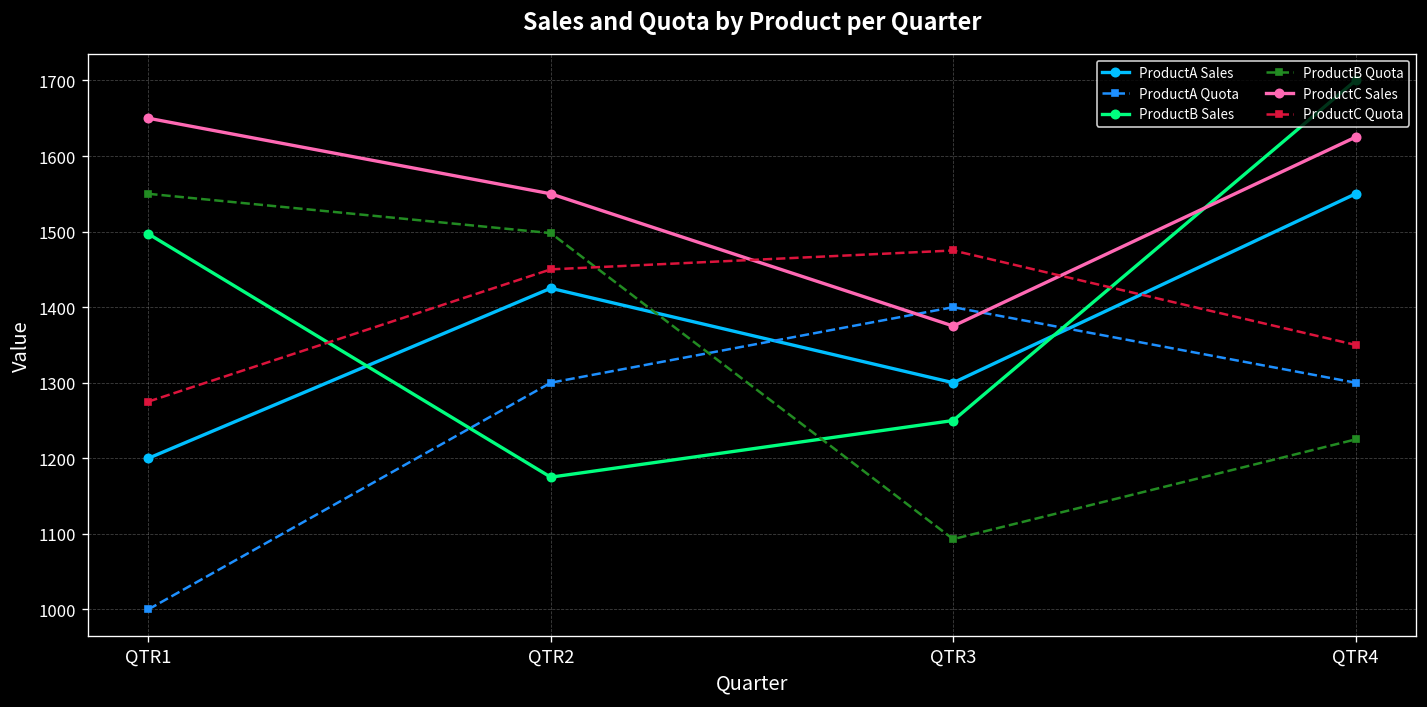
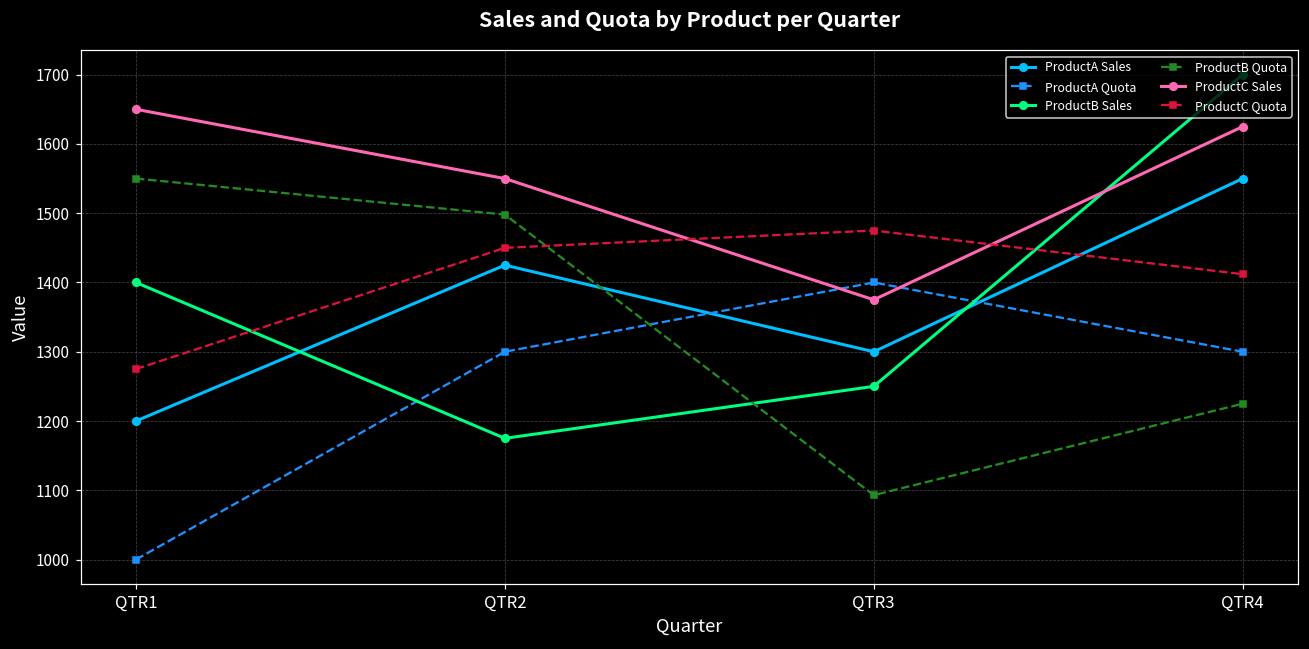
ProductB Sales, QTR1: 1500 -> 1400
ProductC Quota, QTR4: 1350 -> 1410
